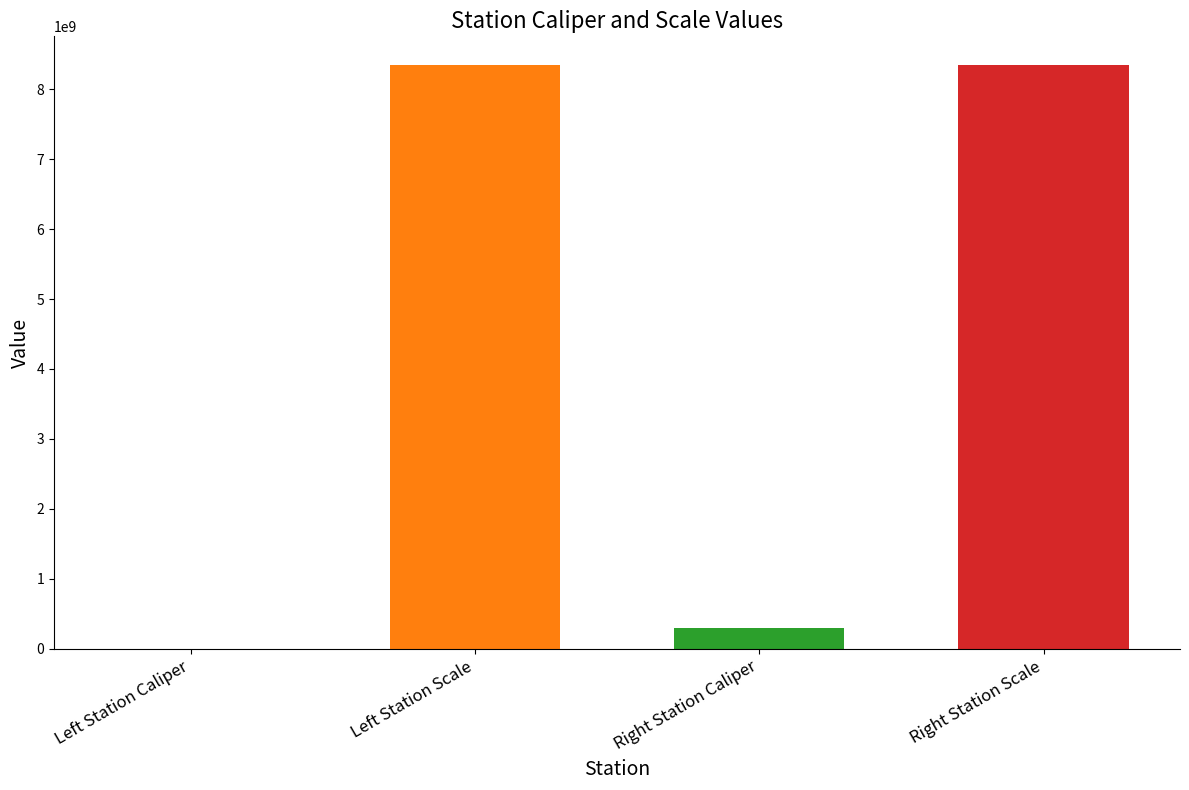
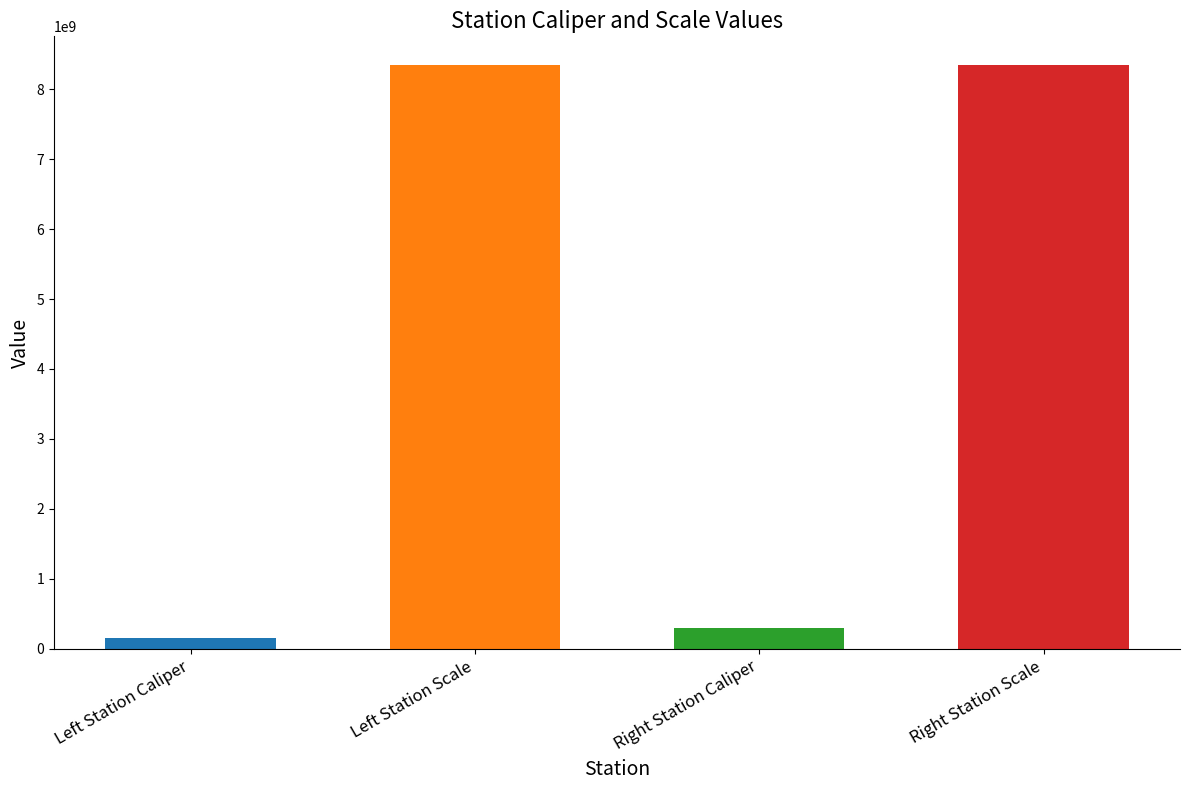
Left Station Caliper: 0 -> 200000000
